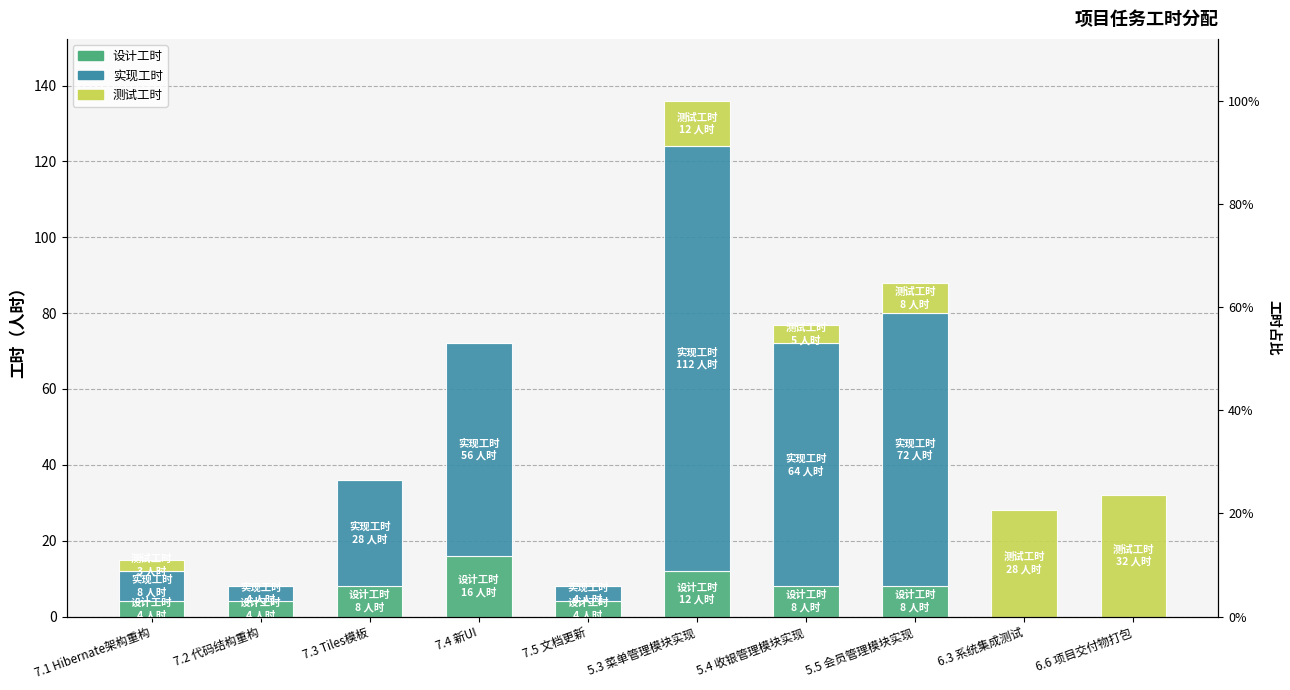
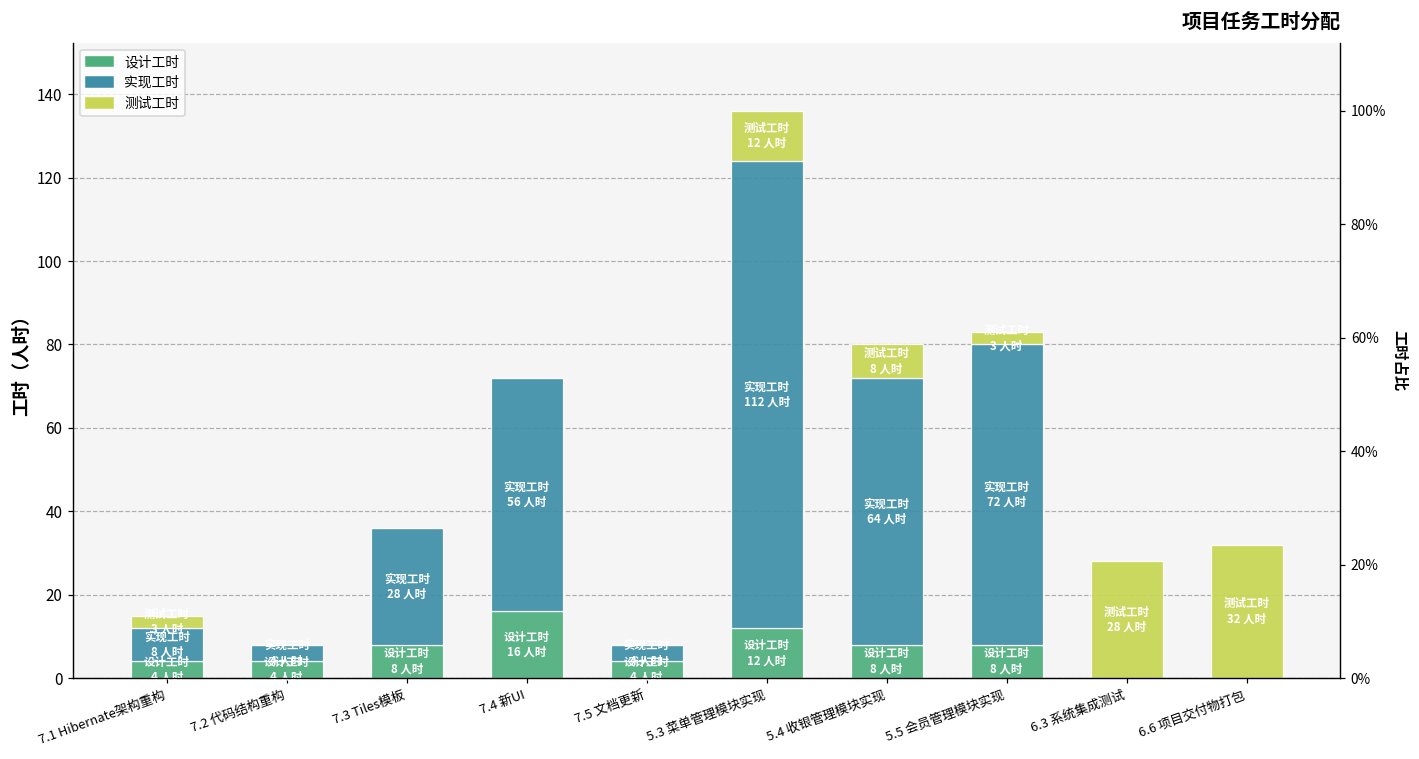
测试工时, 5.4 收银管理模块实现: 5 -> 8
测试工时, 5.5 会员管理模块实现: 8 -> 3
